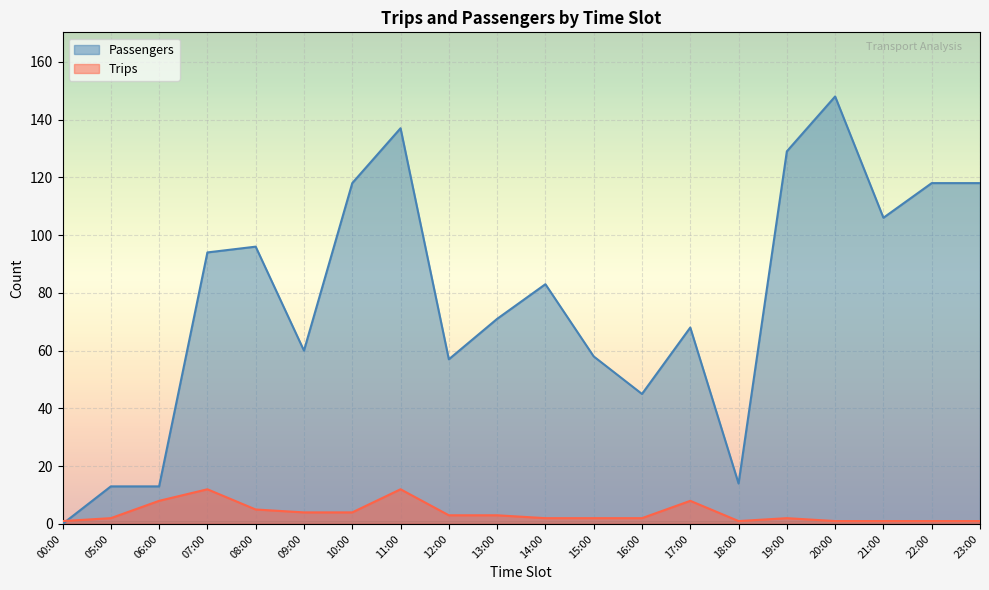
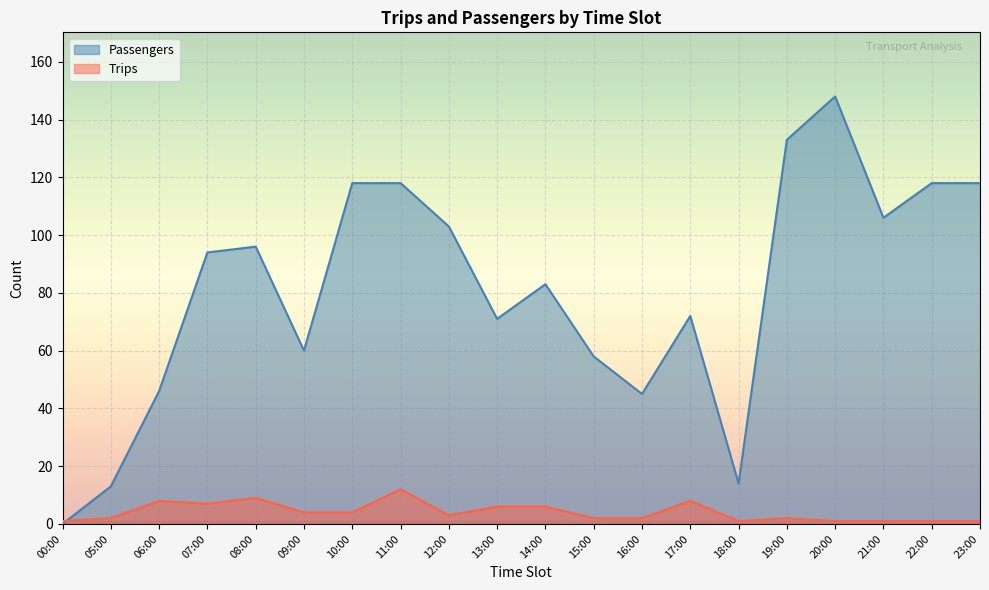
Passengers, 06:00: 13 -> 46
Trips, 07:00: 12 -> 7
Trips, 08:00: 5 -> 9
Passengers, 11:00: 137 -> 118
Passengers, 12:00: 57 -> 103
Trips, 13:00: 3 -> 6
Trips, 14:00: 2 -> 6
Passengers, 17:00: 68 -> 72
Passengers, 19:00: 129 -> 133
